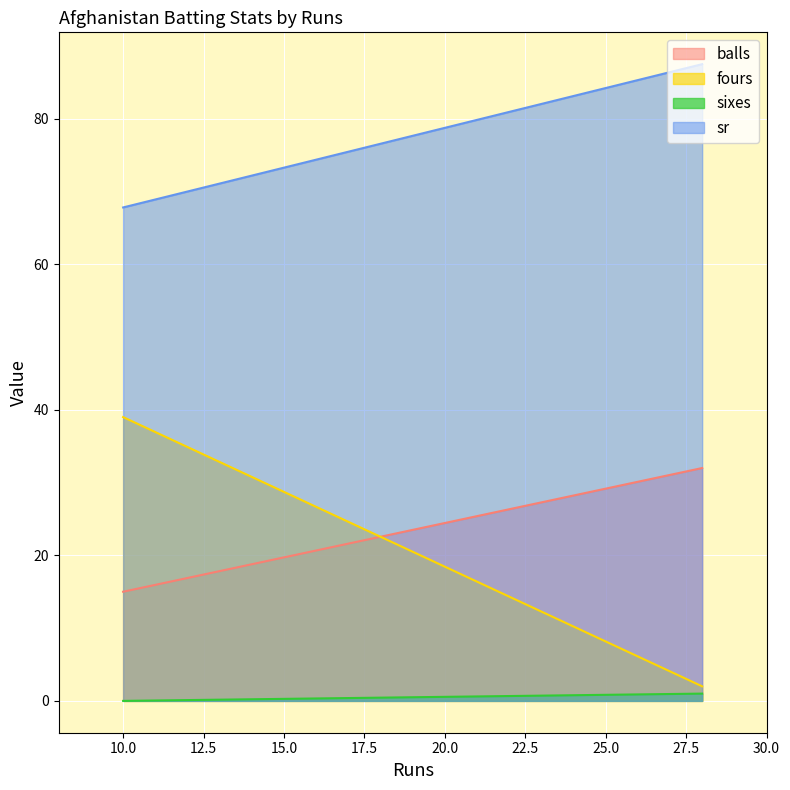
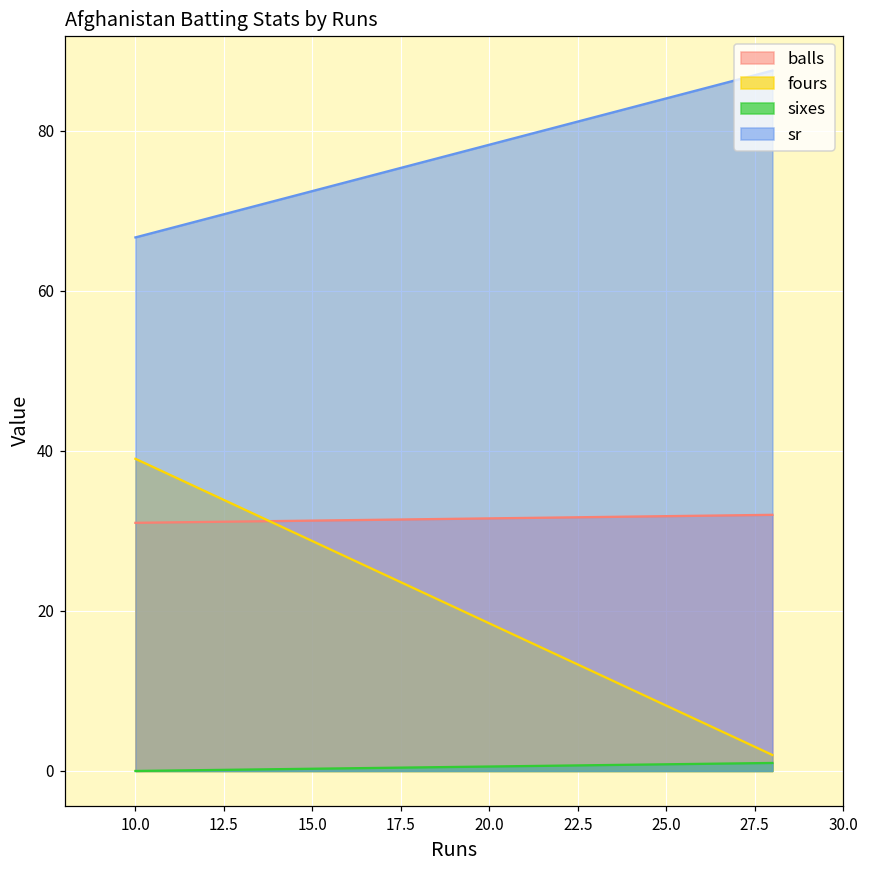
balls, 10.0: 15 -> 31
sr, 10.0: 68 -> 67
